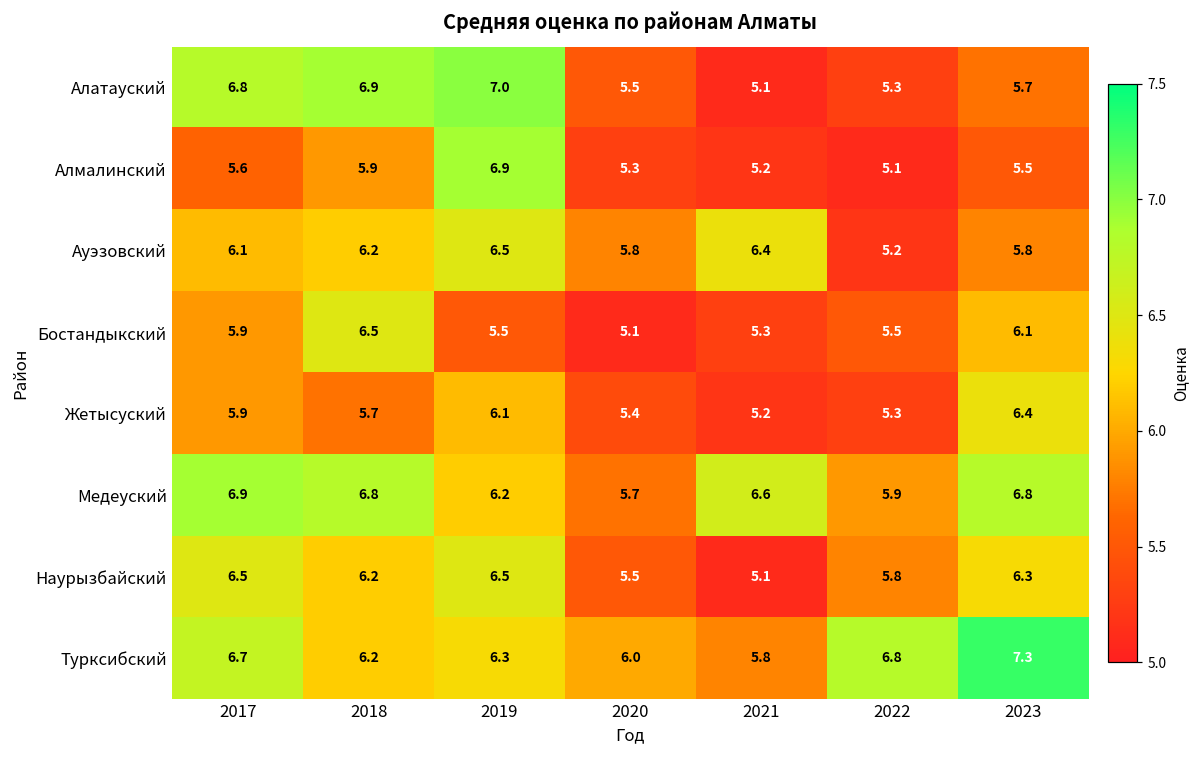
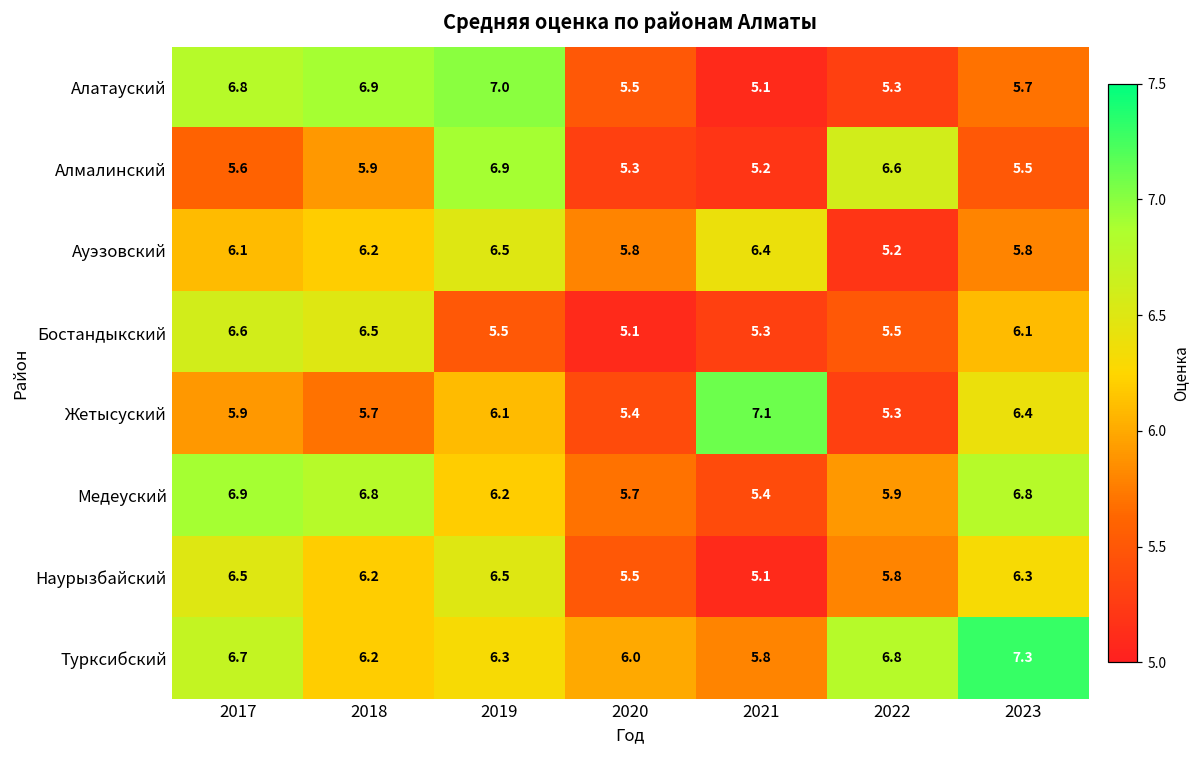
Алмалинский, 2022: 5.1 -> 6.6
Бостандыкский, 2017: 5.9 -> 6.6
Жетысуский, 2021: 5.2 -> 7.1
Медеуский, 2021: 6.6 -> 5.4
